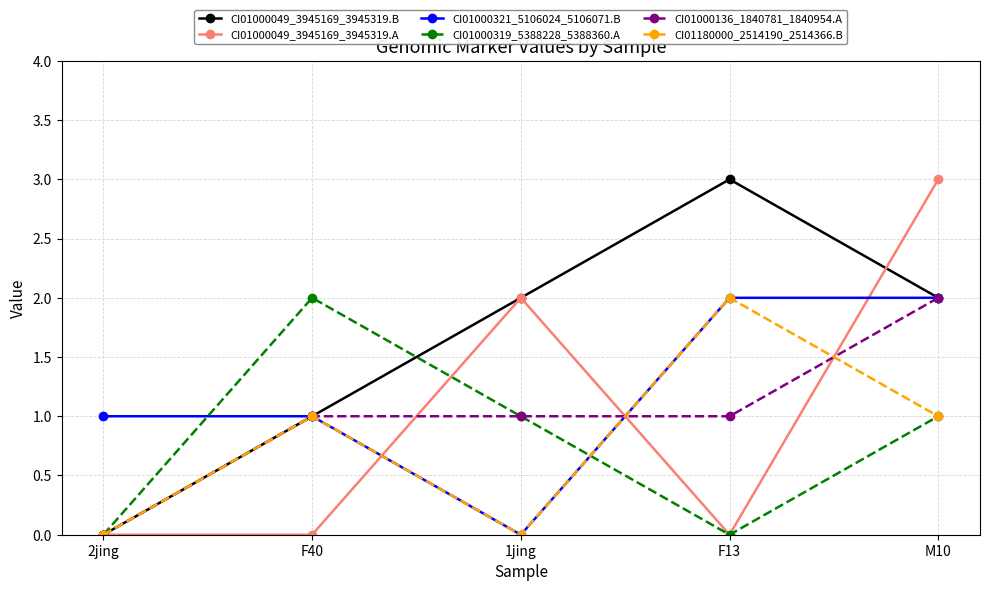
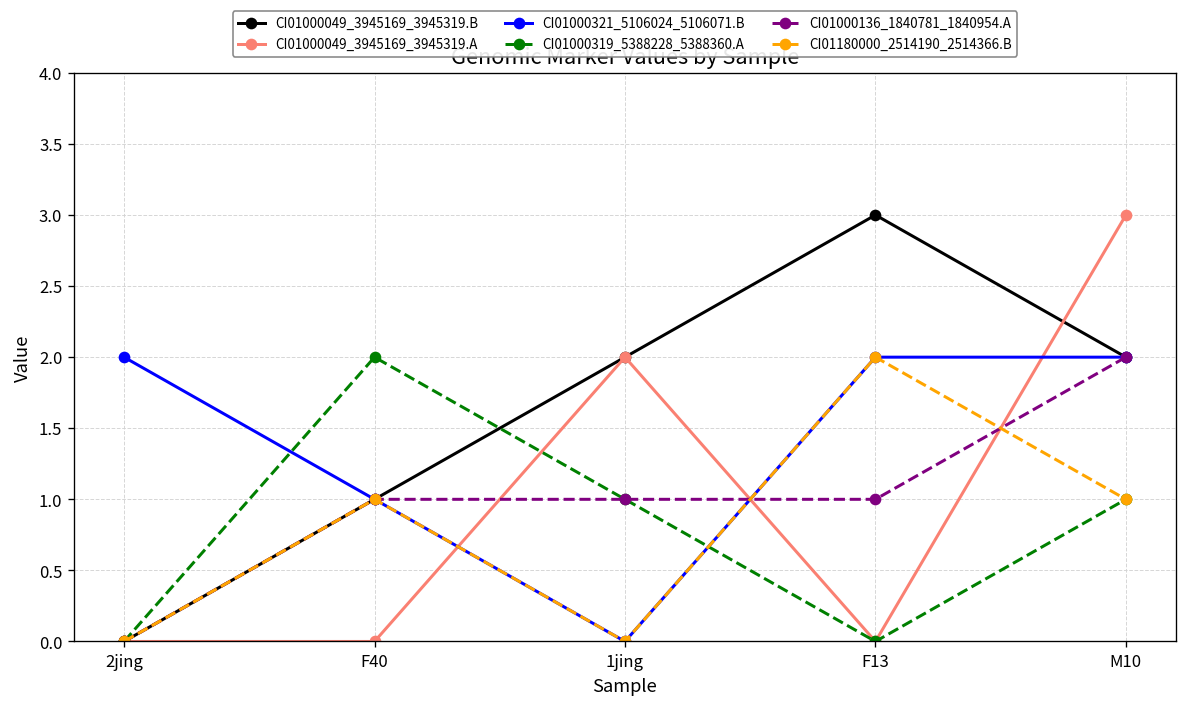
CI01000321_5106024_5106071.B, 2jing: 1 -> 2
